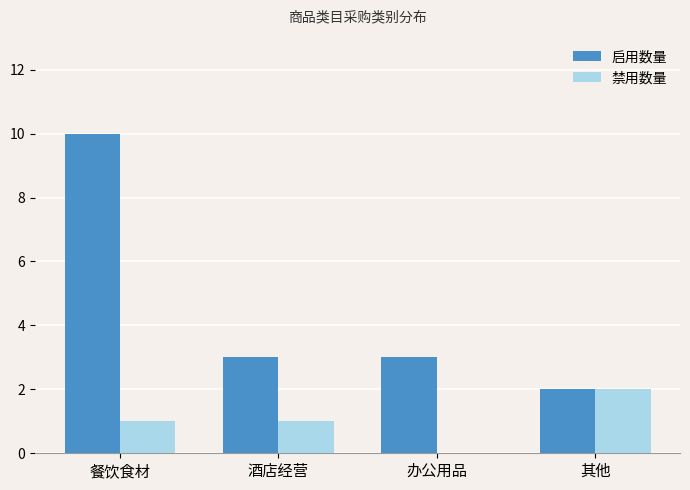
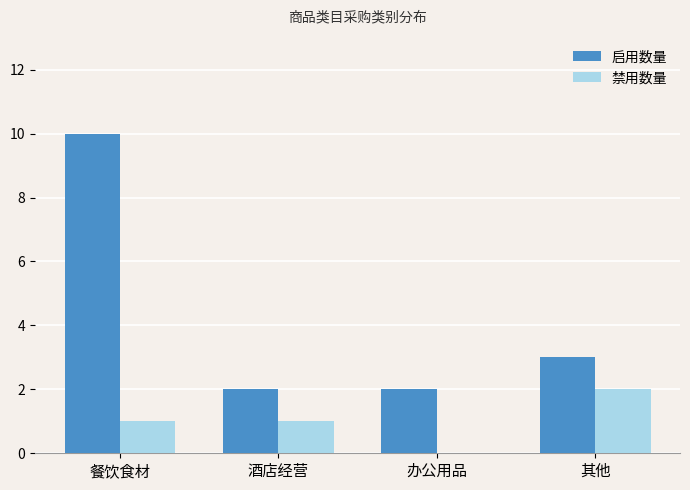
启用数量, 酒店经营: 3 -> 2
启用数量, 办公用品: 3 -> 2
启用数量, 其他: 2 -> 3
